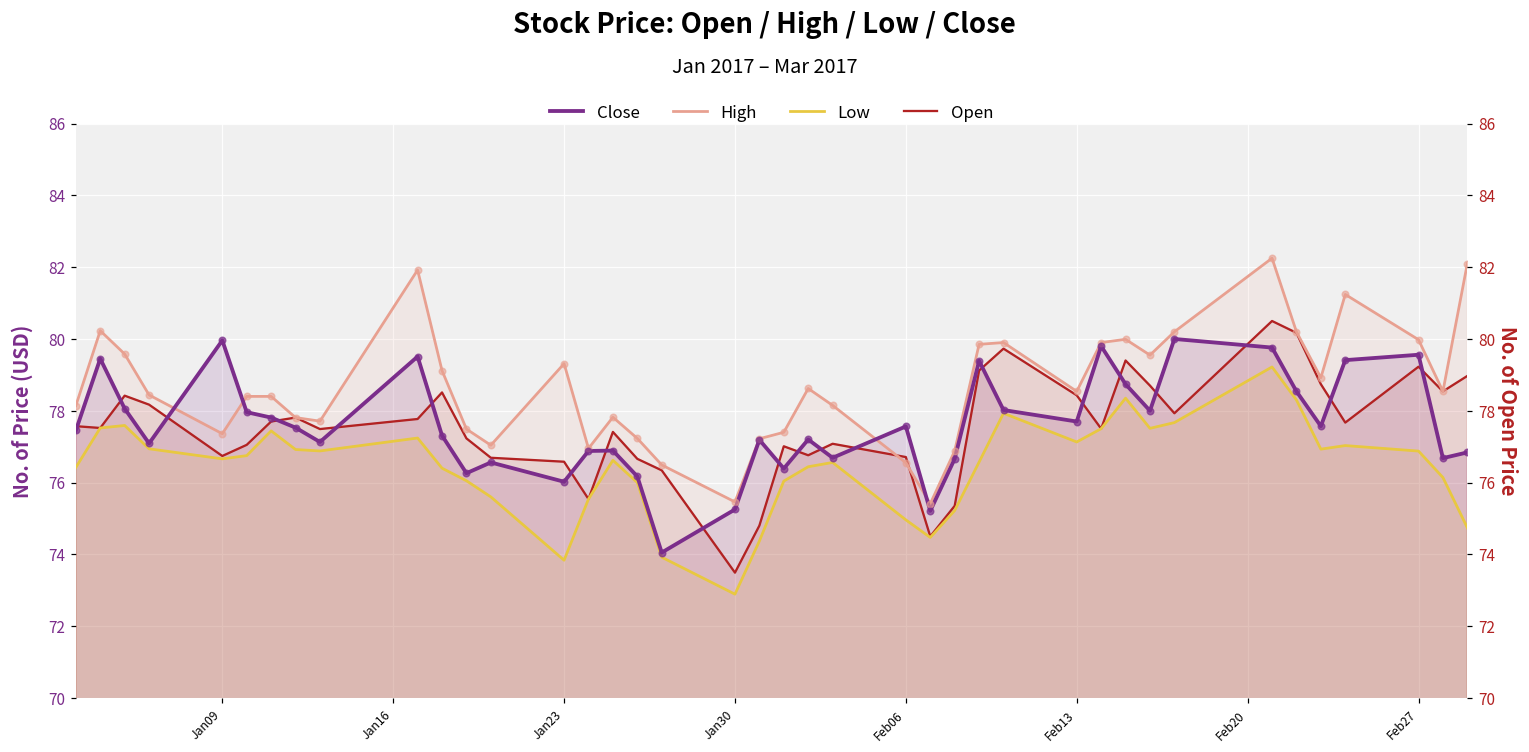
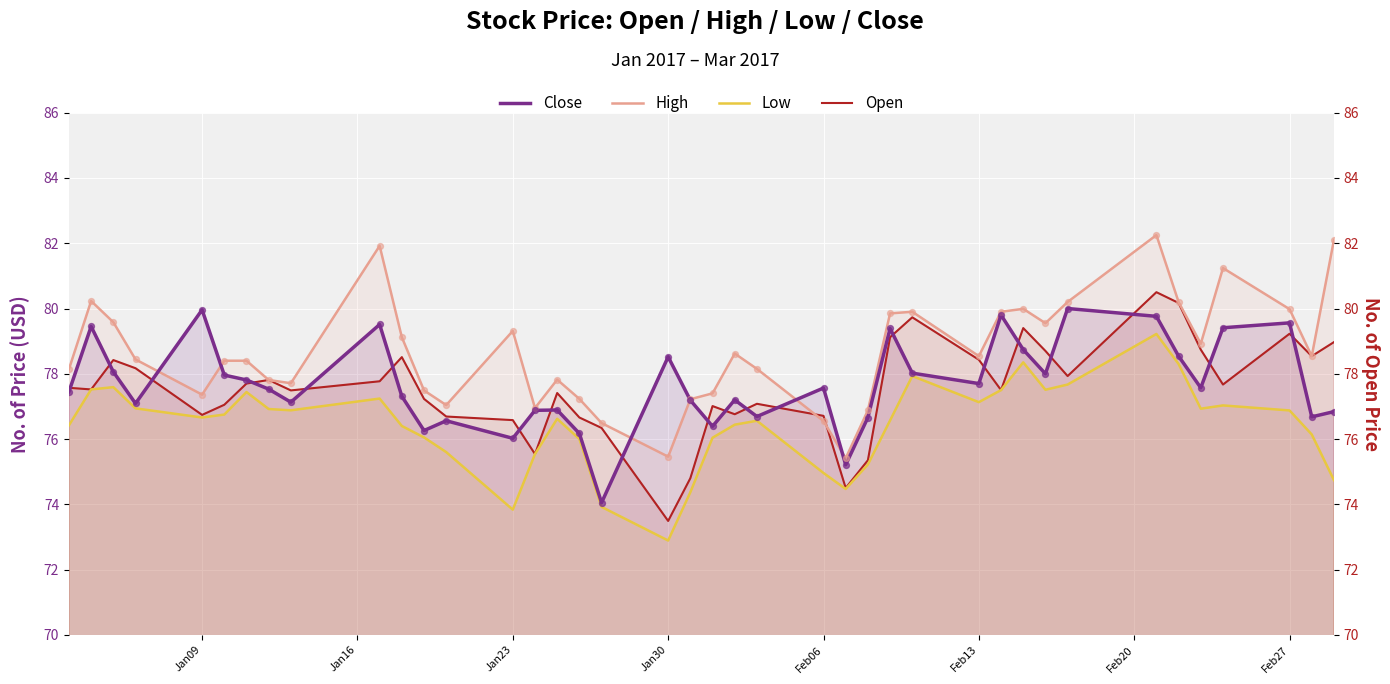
Close, Jan30: 75.3 -> 78.5
